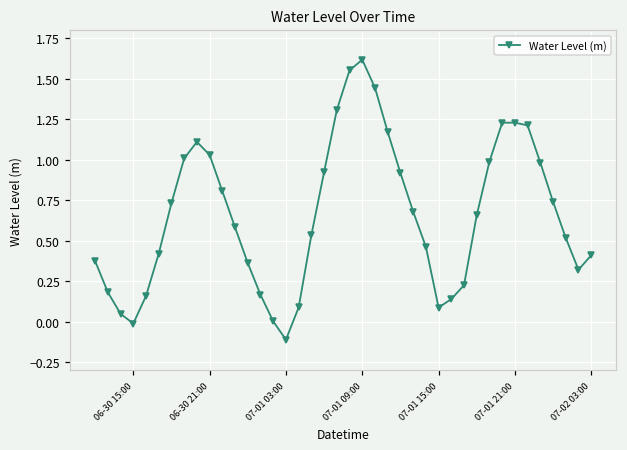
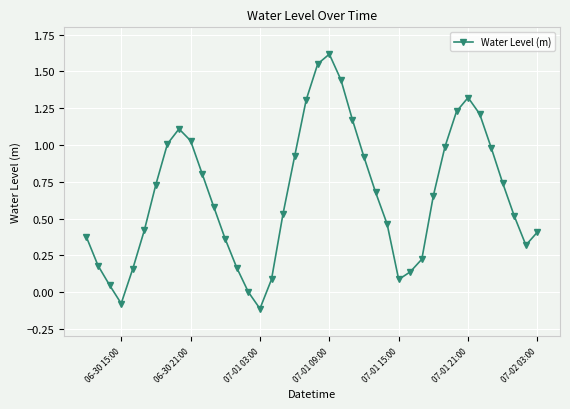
06-30 15:00: -0.01 -> -0.08
07-01 21:00: 1.23 -> 1.32
